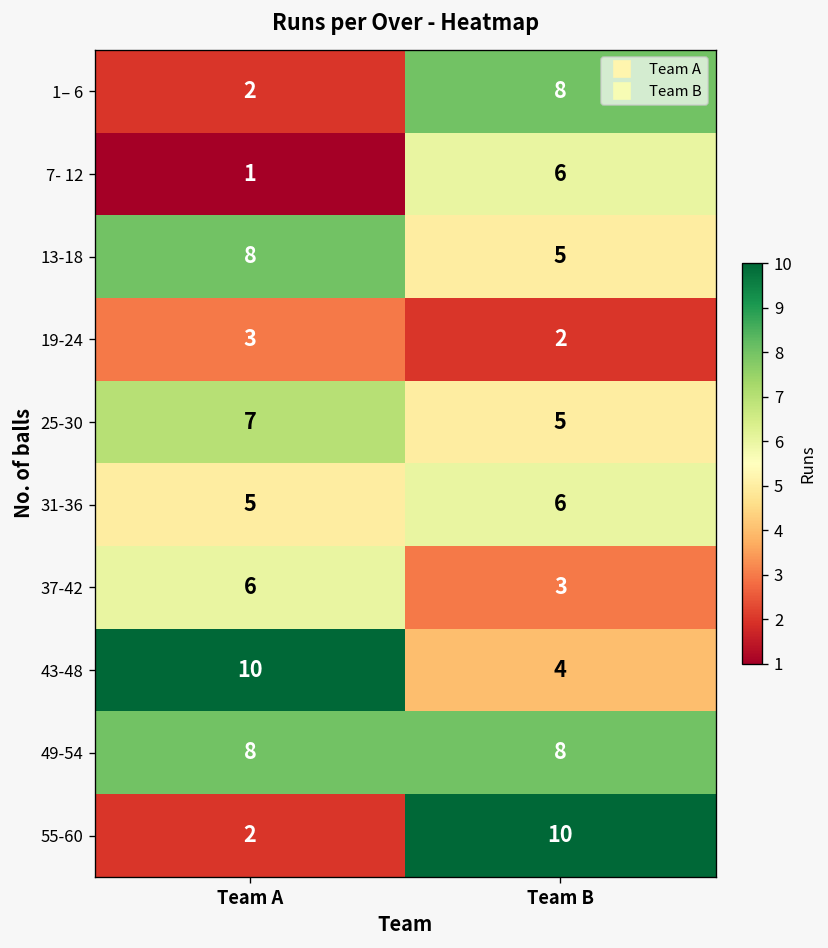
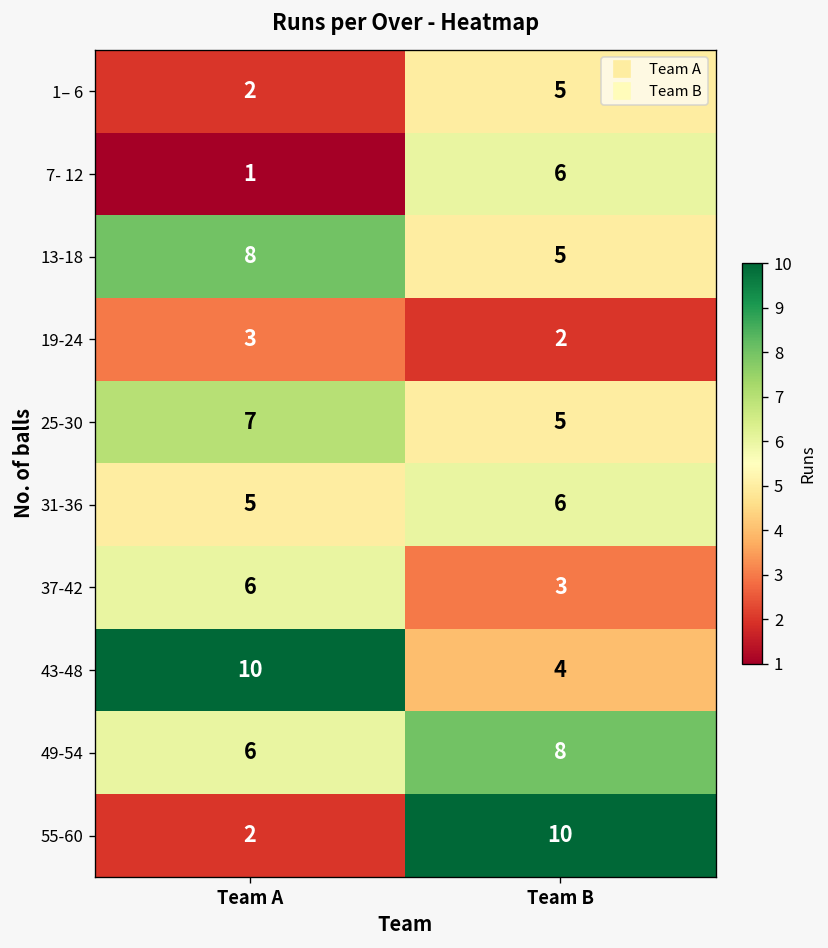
1– 6, Team B: 8 -> 5
49-54, Team A: 8 -> 6
